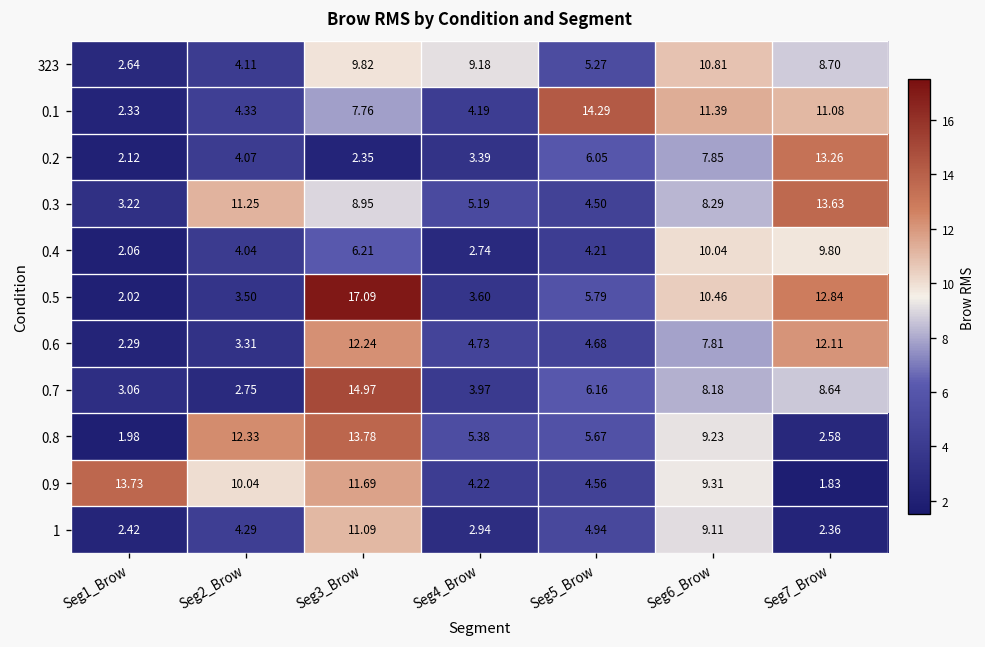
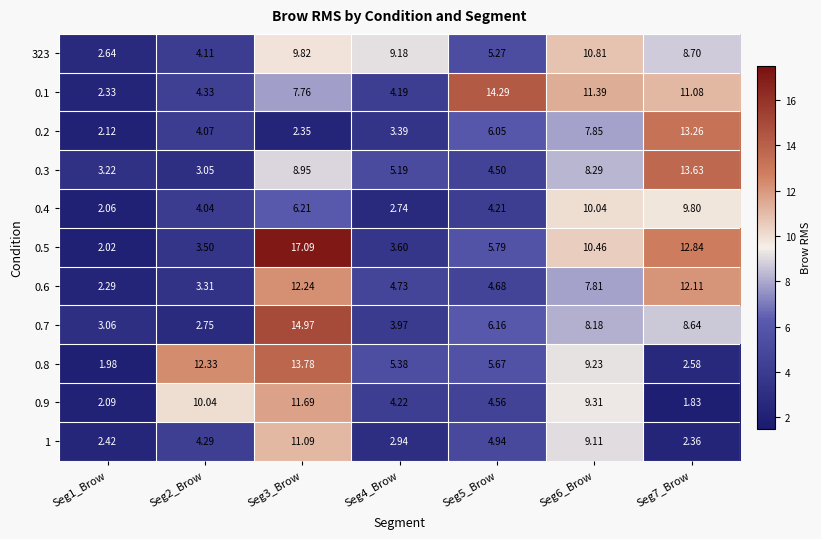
0.3, Seg2_Brow: 11.25 -> 3.05
0.9, Seg1_Brow: 13.73 -> 2.09
